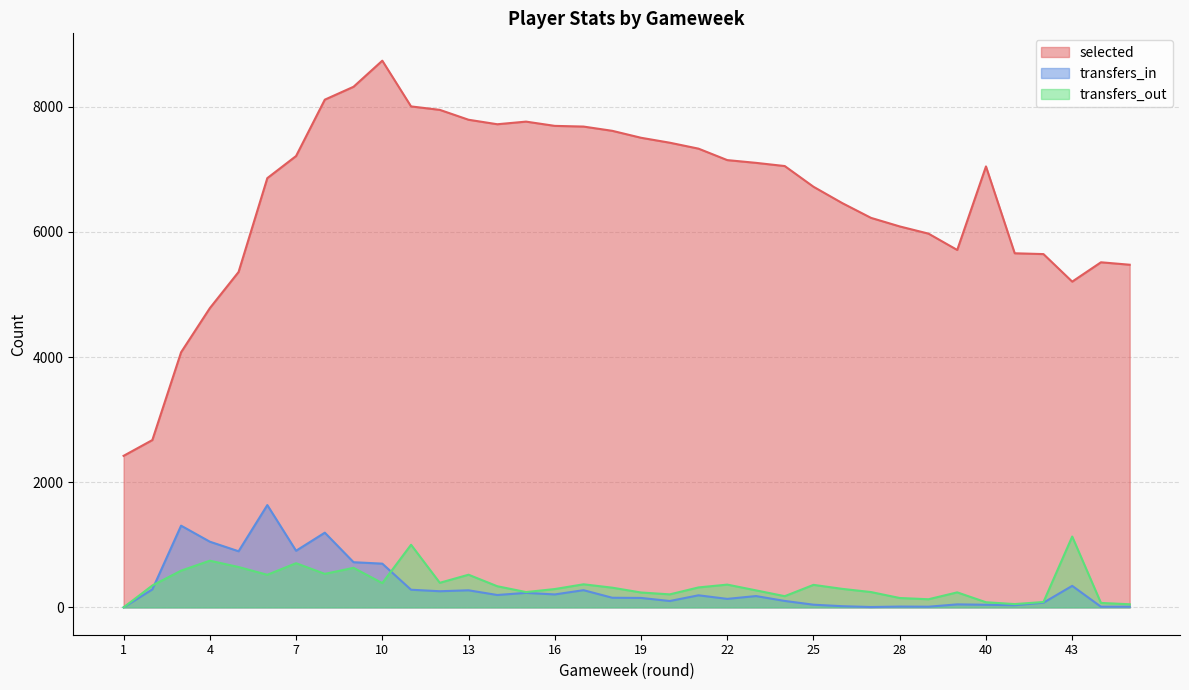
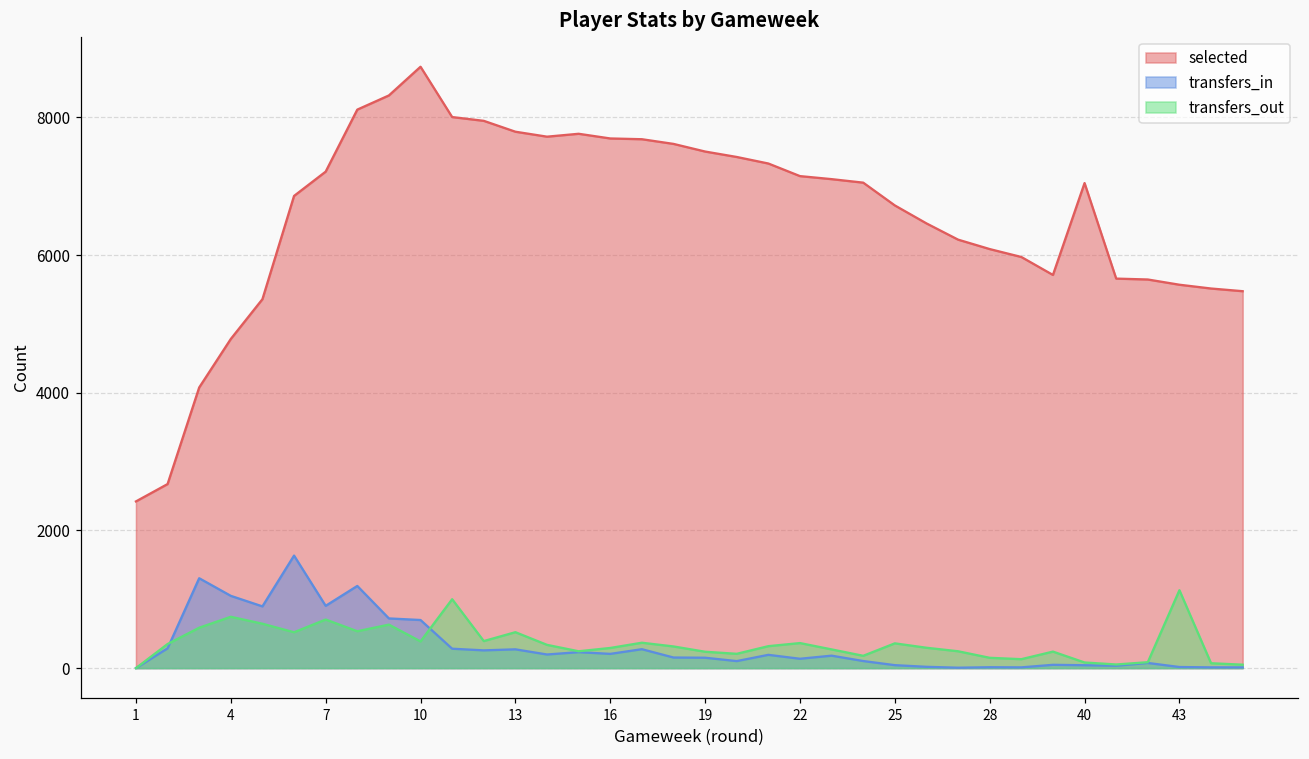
selected, 43: 5200 -> 5600
transfers_in, 43: 300 -> 0
